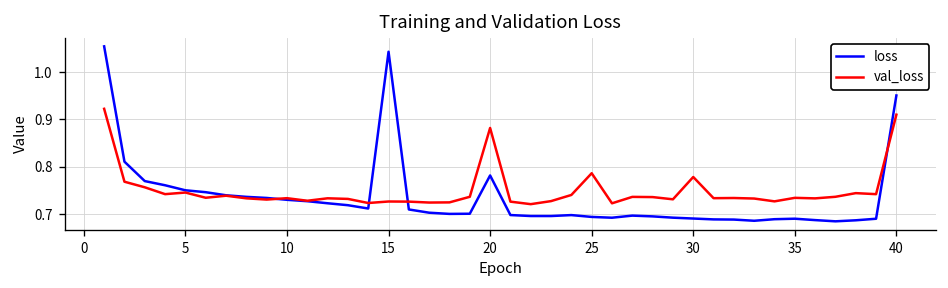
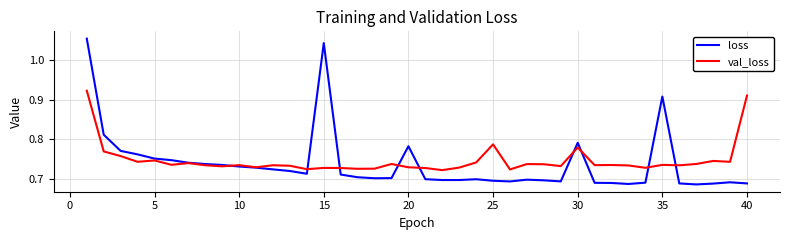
val_loss, 20: 0.88 -> 0.73
loss, 30: 0.69 -> 0.79
loss, 35: 0.69 -> 0.91
loss, 40: 0.95 -> 0.69
